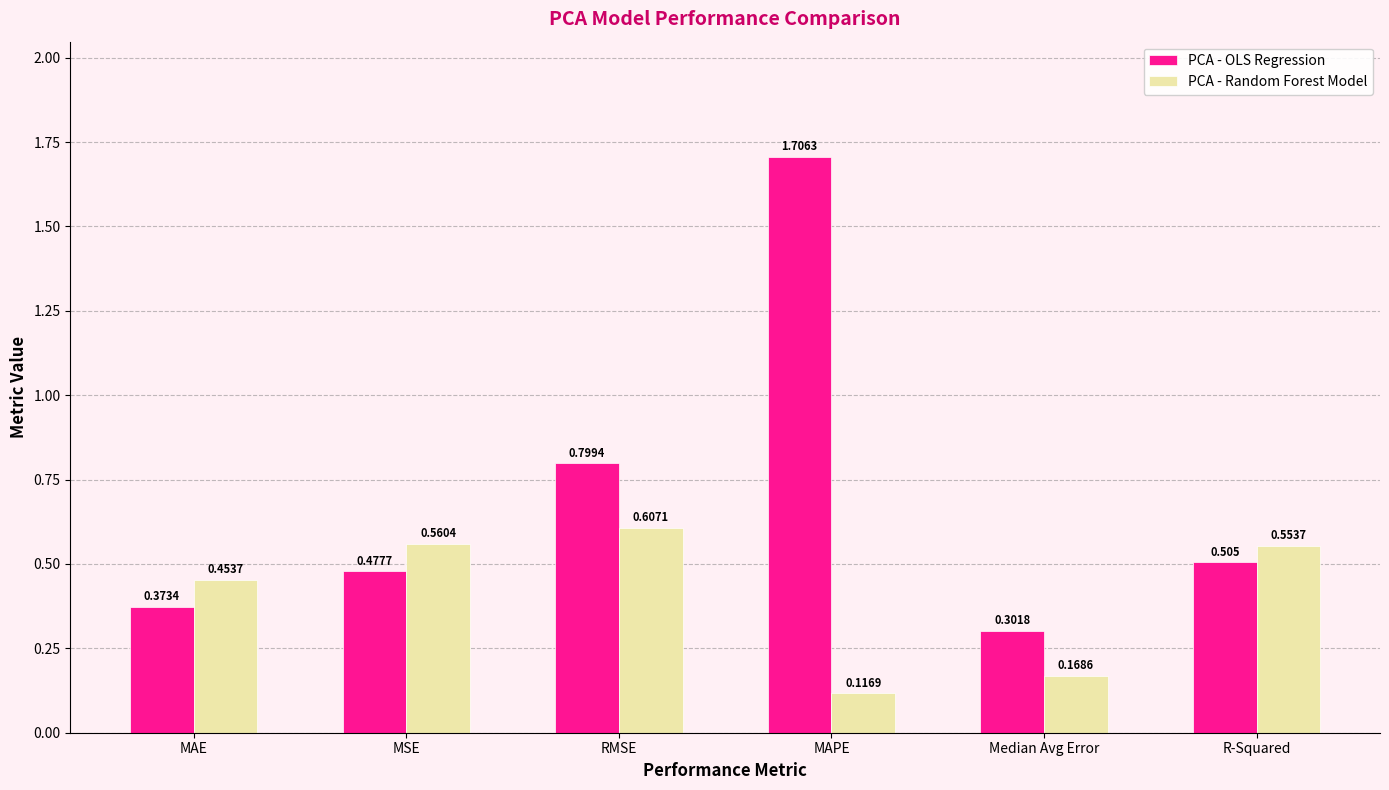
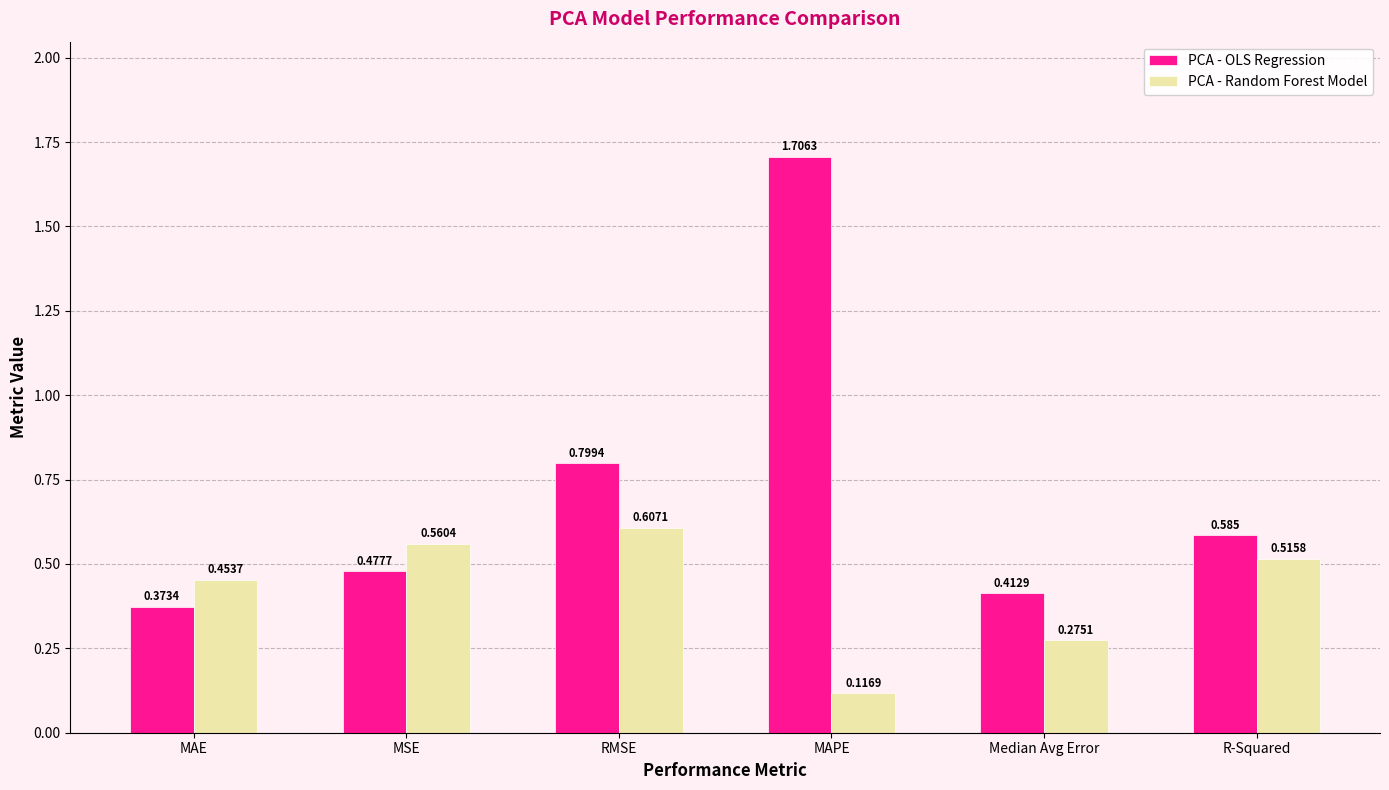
PCA - OLS Regression, Median Avg Error: 0.3018 -> 0.4129
PCA - Random Forest Model, Median Avg Error: 0.1686 -> 0.2751
PCA - OLS Regression, R-Squared: 0.505 -> 0.585
PCA - Random Forest Model, R-Squared: 0.5537 -> 0.5158
